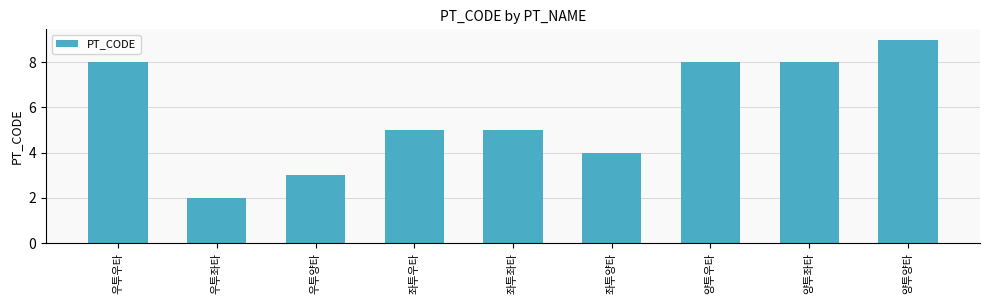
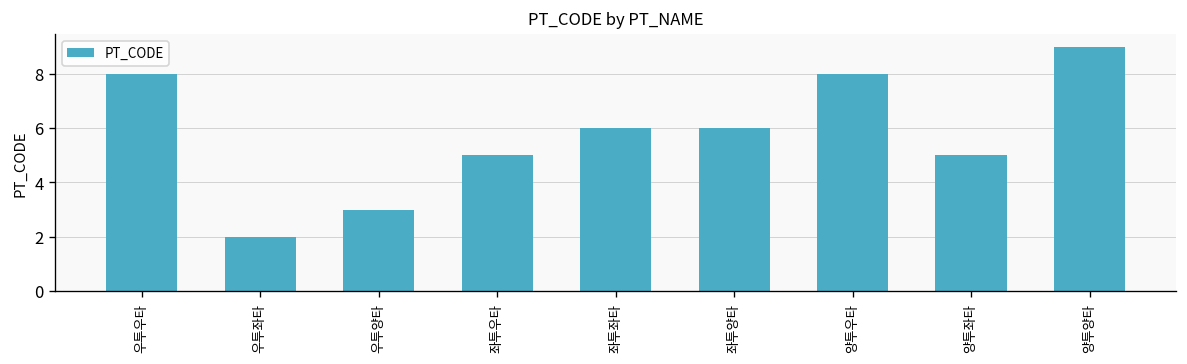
좌투좌타: 5 -> 6
좌투양타: 4 -> 6
양투좌타: 8 -> 5
